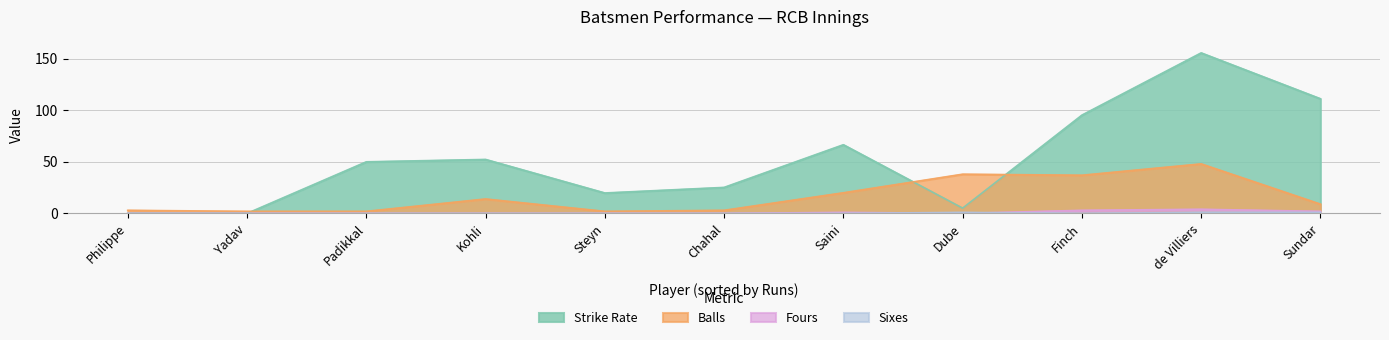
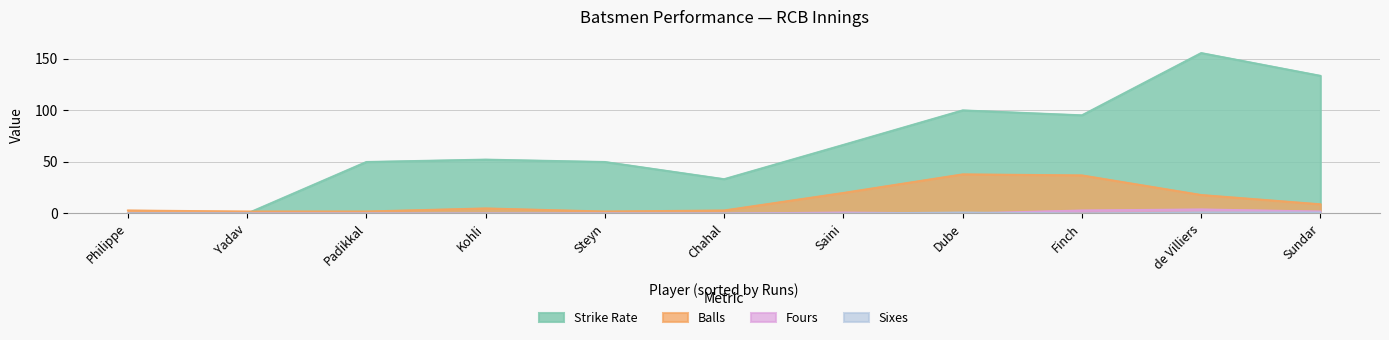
Balls, Kohli: 14 -> 5
Strike Rate, Steyn: 20 -> 50
Strike Rate, Chahal: 25 -> 33
Strike Rate, Dube: 5 -> 100
Balls, de Villiers: 48 -> 18
Strike Rate, Sundar: 111 -> 133
